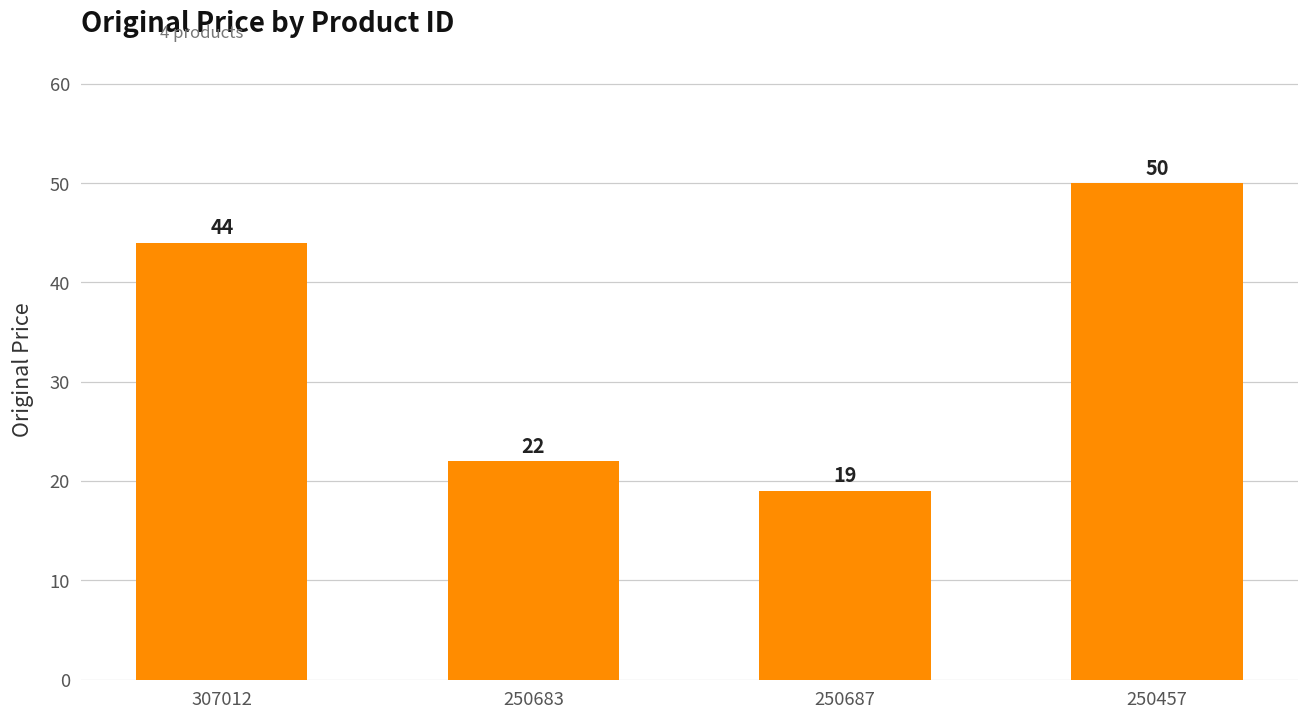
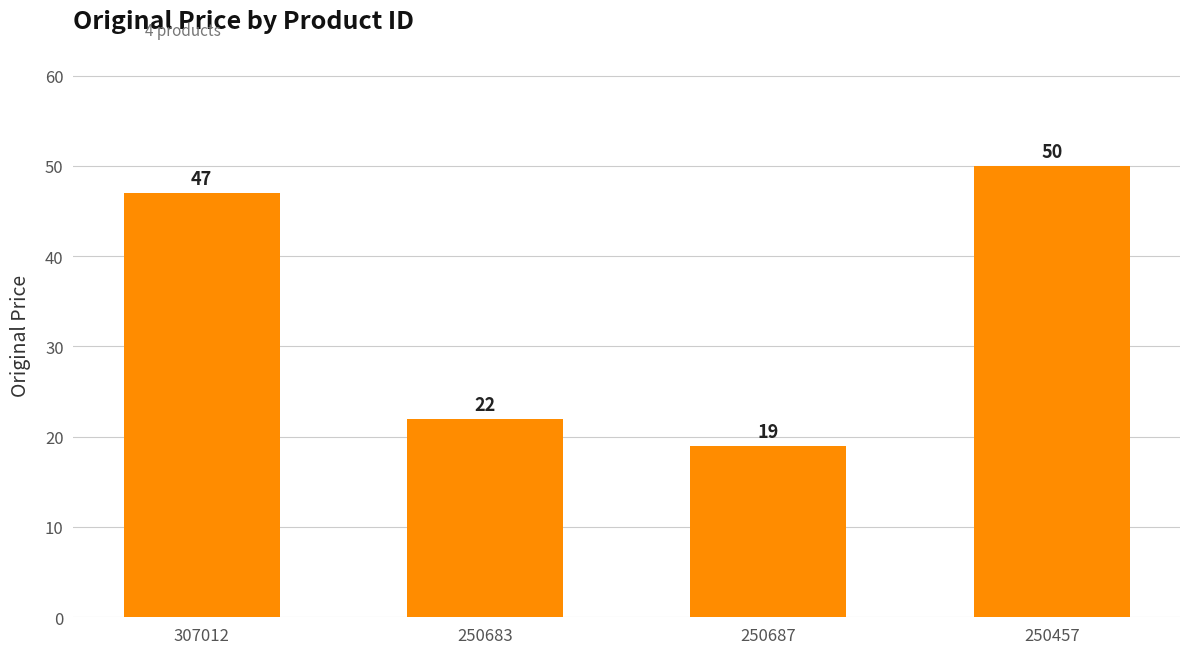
307012: 44 -> 47
